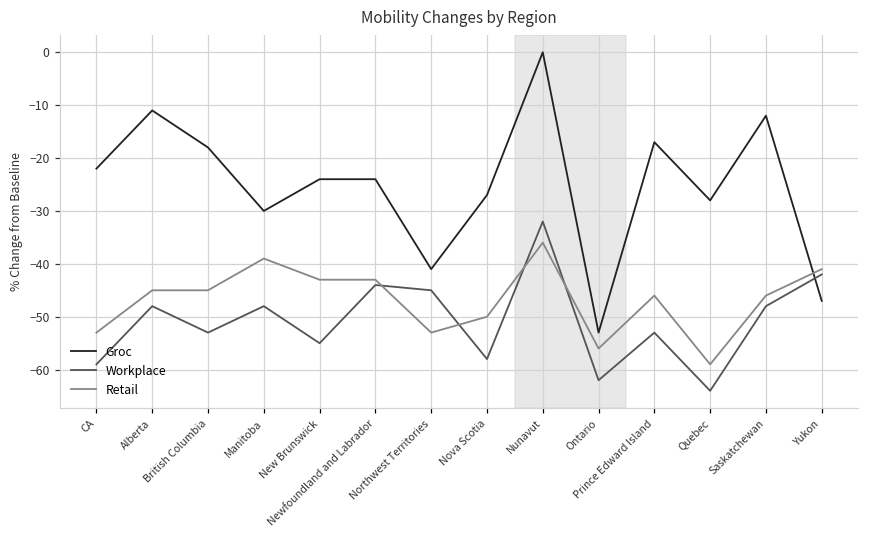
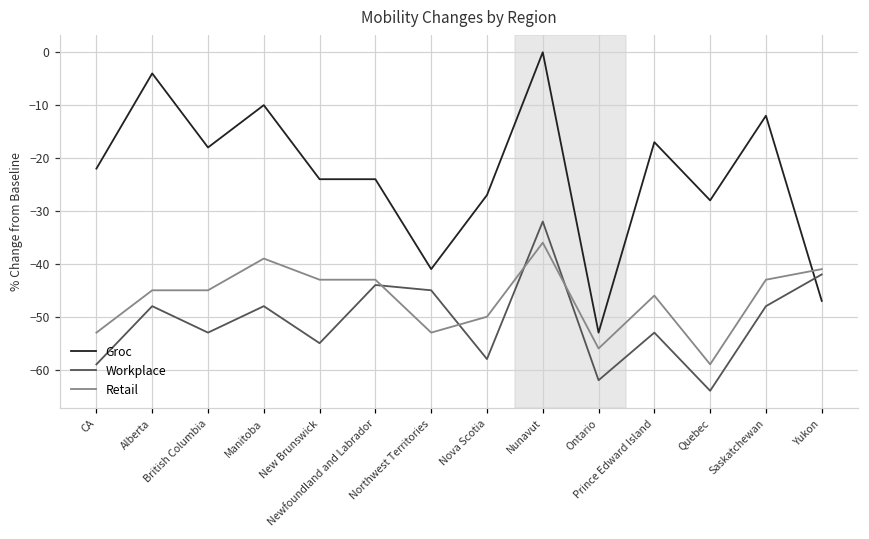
Groc, Alberta: -11 -> -4
Groc, Manitoba: -30 -> -10
Retail, Saskatchewan: -46 -> -43
